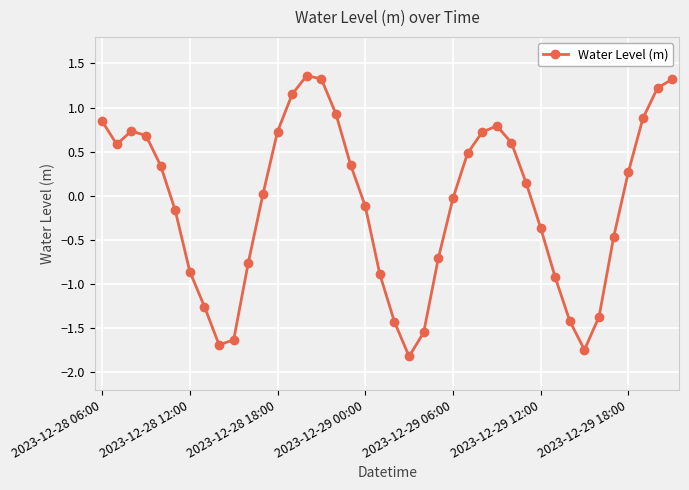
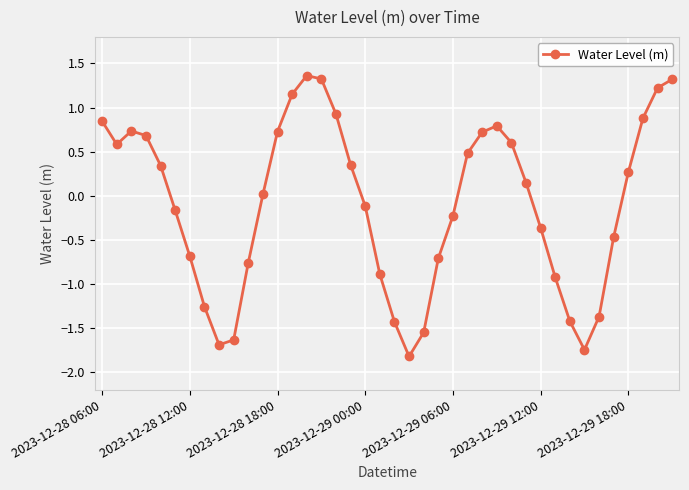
2023-12-28 12:00: -0.9 -> -0.7
2023-12-29 06:00: 0.0 -> -0.2
